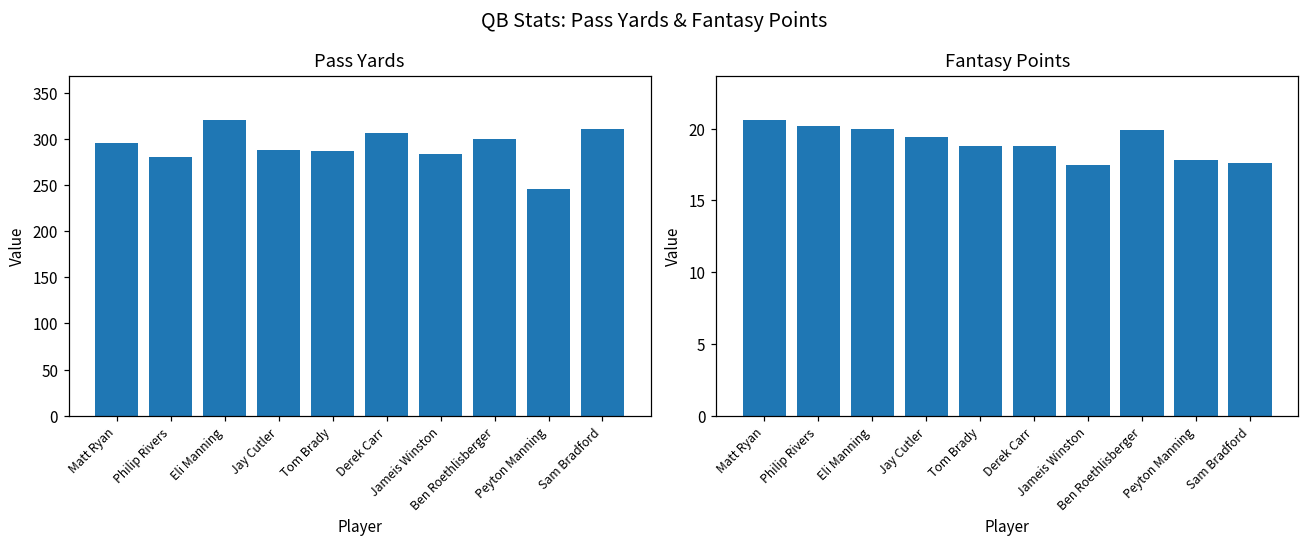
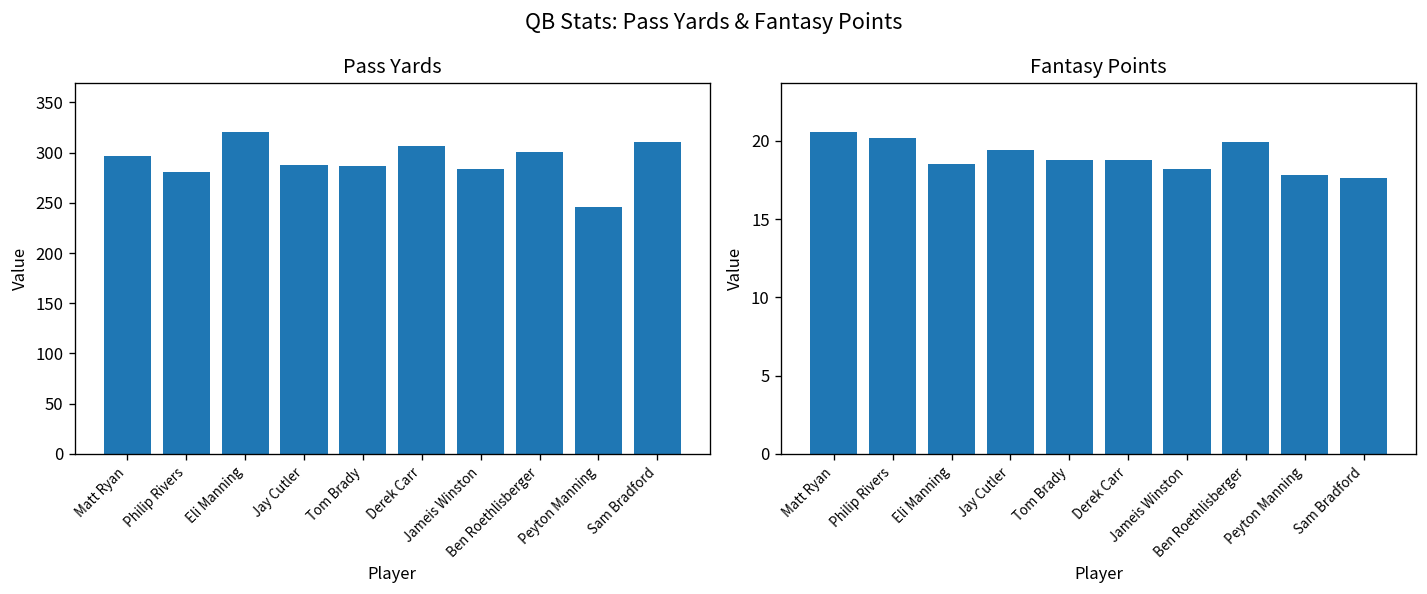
Fantasy Points, Eli Manning: 20.0 -> 18.5
Fantasy Points, Jameis Winston: 17.5 -> 18.2
